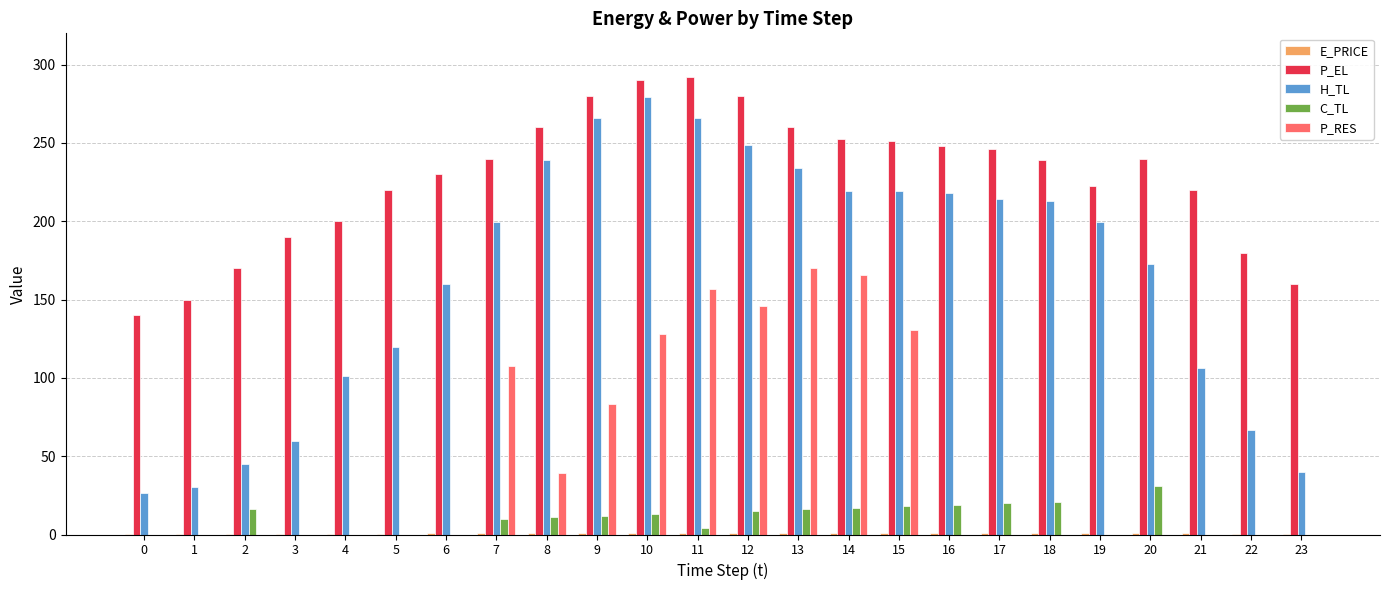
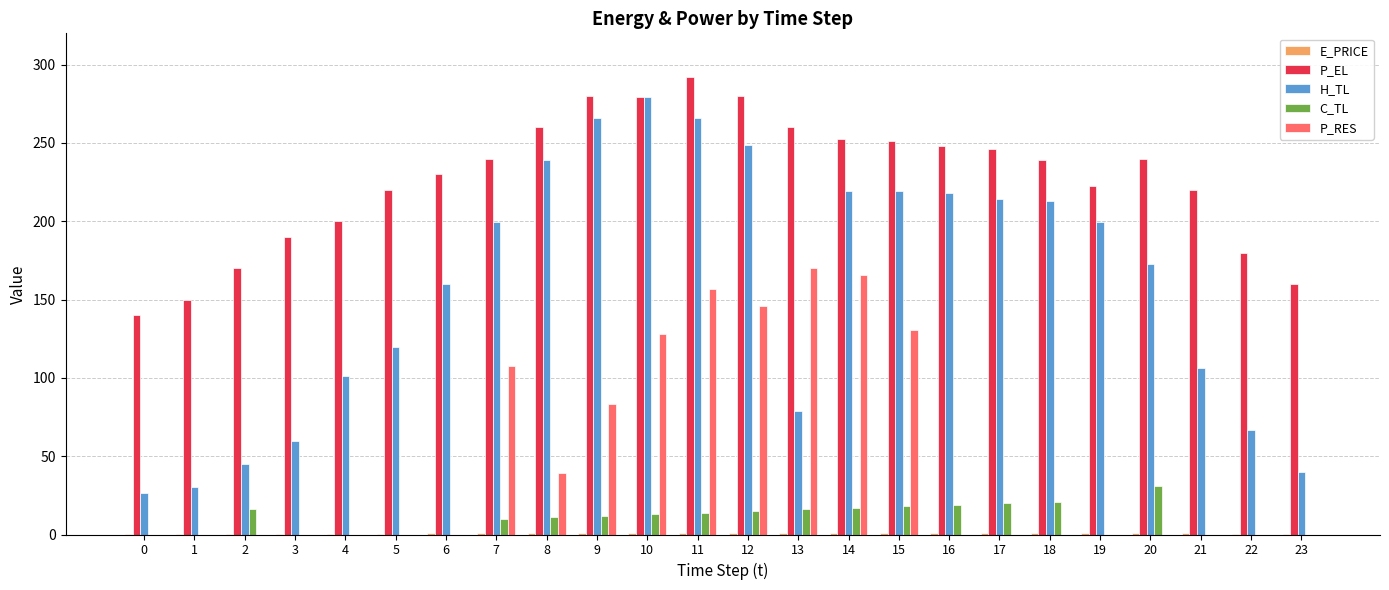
P_EL, 10: 290 -> 279
C_TL, 11: 4 -> 14
H_TL, 13: 234 -> 79
